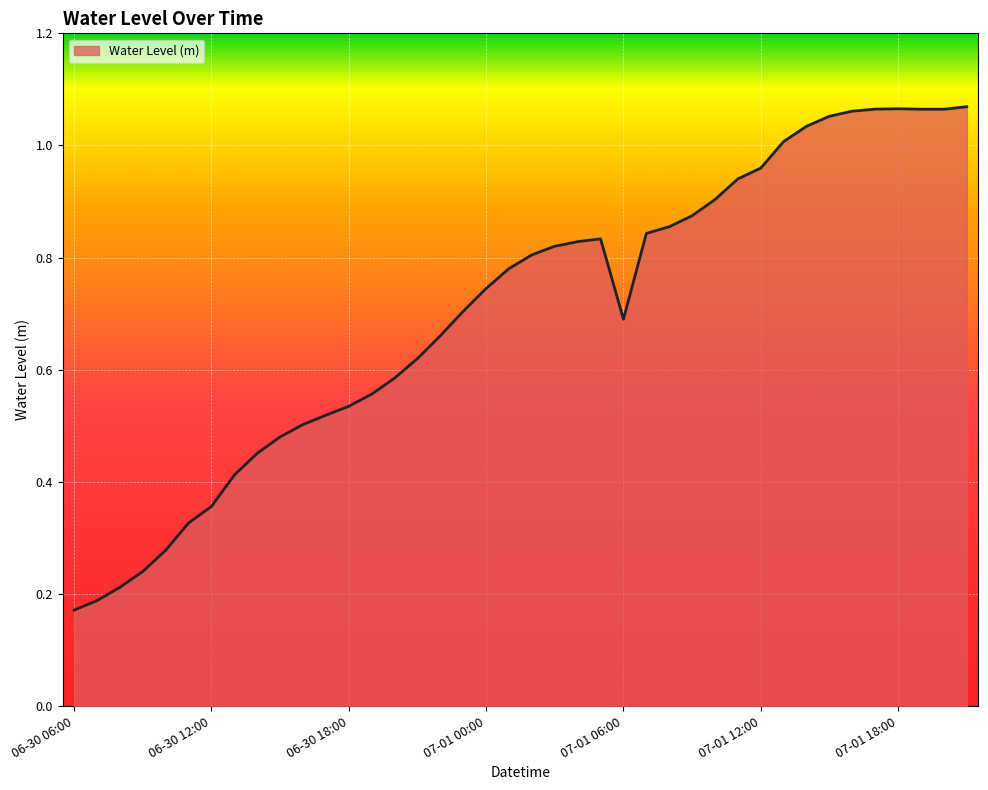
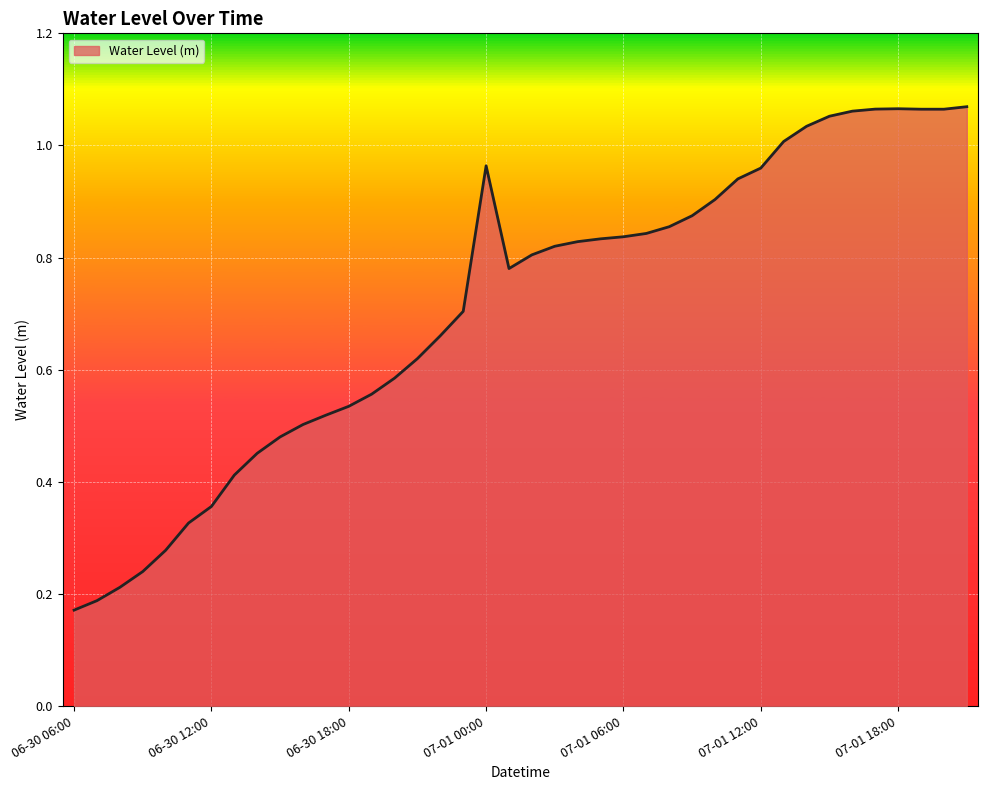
07-01 00:00: 0.74 -> 0.96
07-01 06:00: 0.69 -> 0.84
